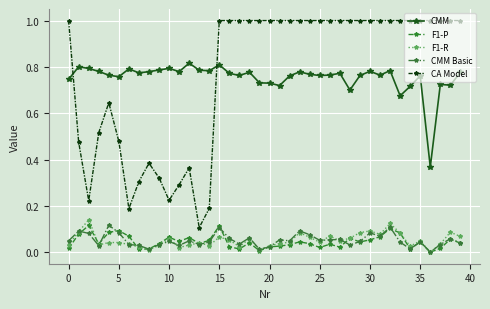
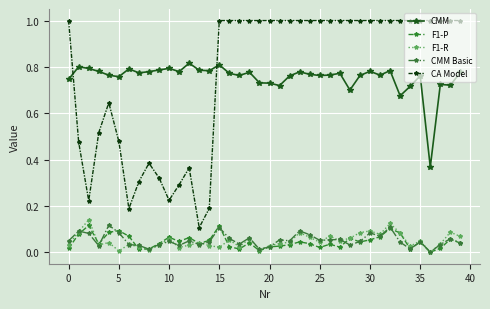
F1-R, 5: 0.04 -> 0.01
F1-R, 15: 0.06 -> 0.02
